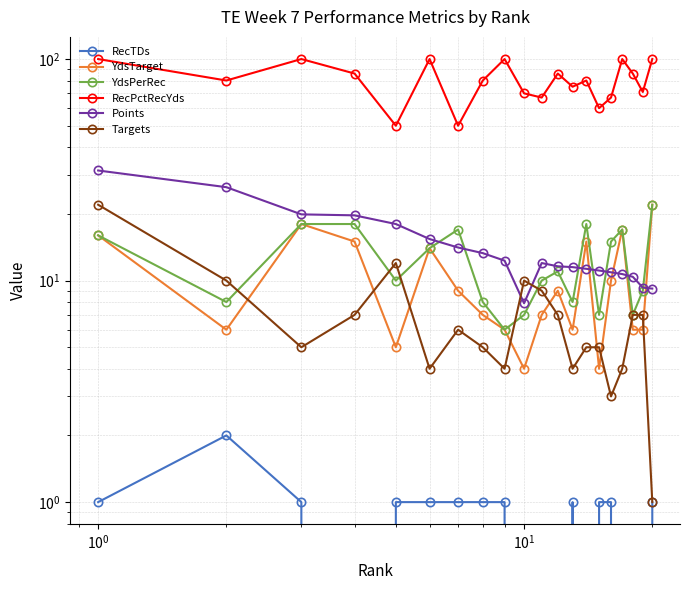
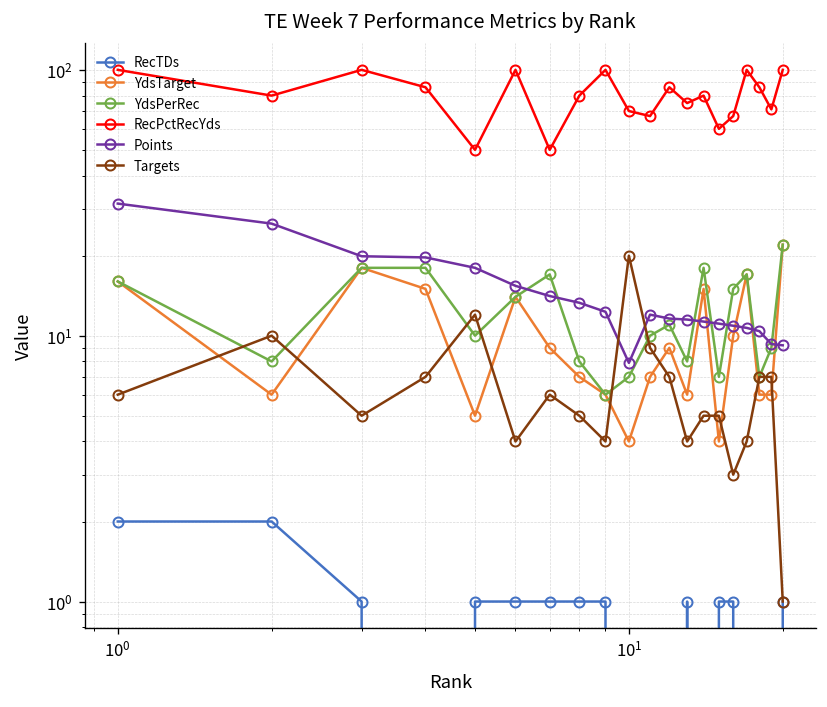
RecTDs, 10^0: 1 -> 2
Targets, 10^0: 22 -> 6
Targets, 10^1: 10 -> 20
